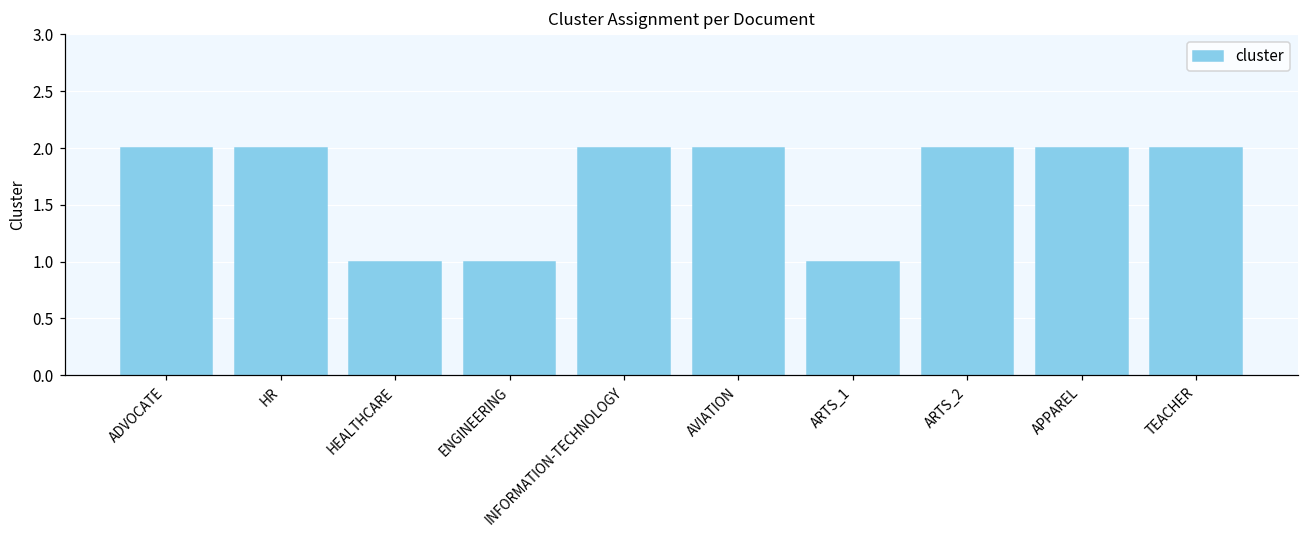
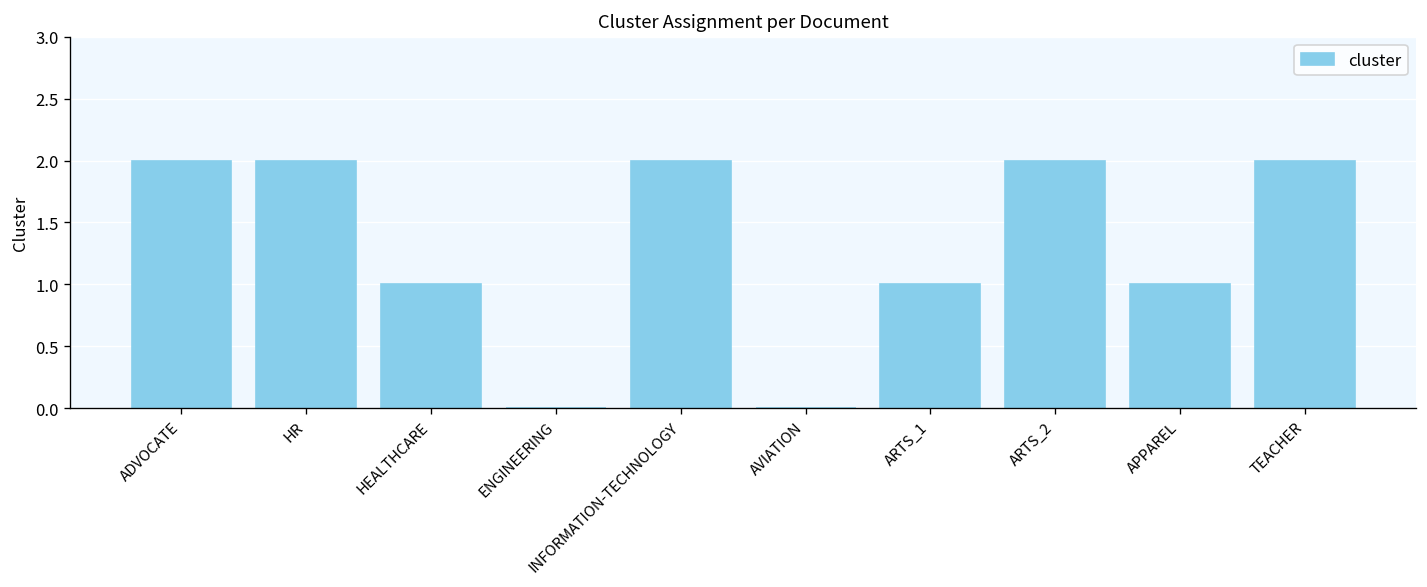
ENGINEERING: 1 -> 0
AVIATION: 2 -> 0
APPAREL: 2 -> 1
